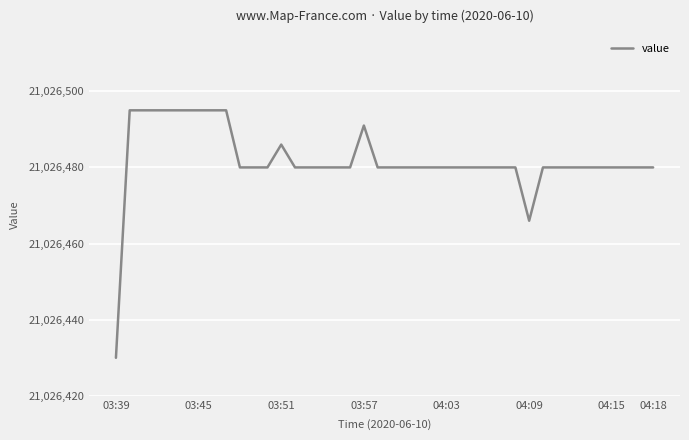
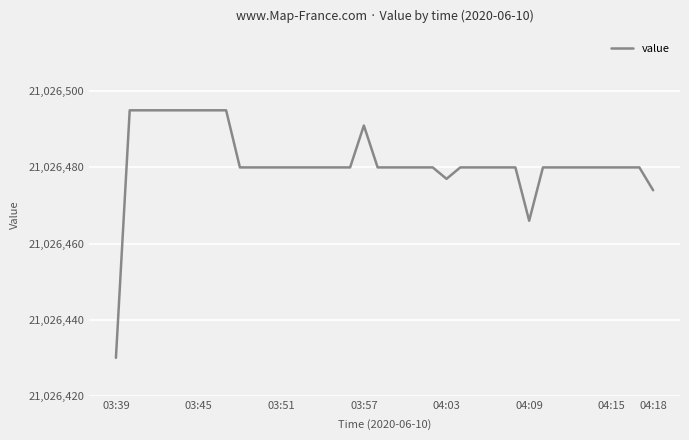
03:51: 21,026,486 -> 21,026,480
04:03: 21,026,480 -> 21,026,477
04:18: 21,026,480 -> 21,026,474
